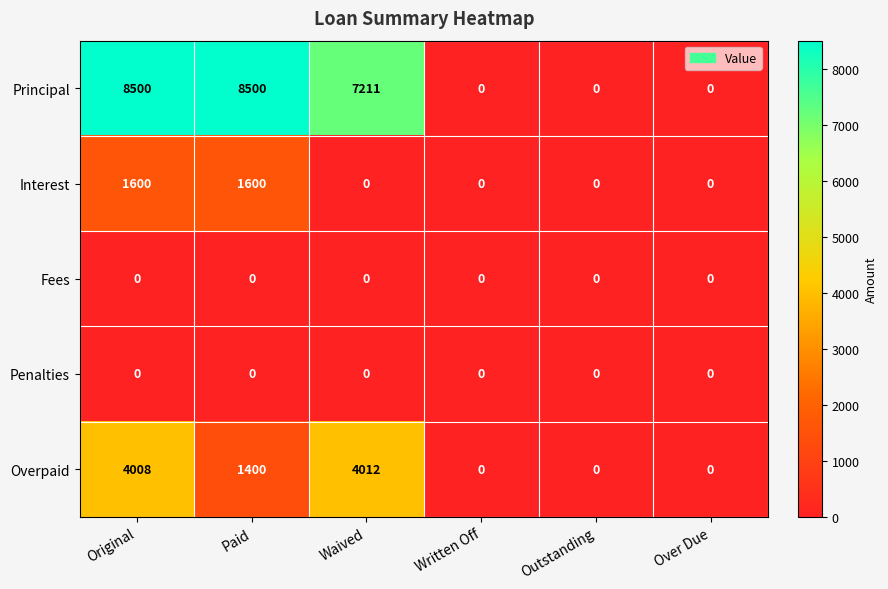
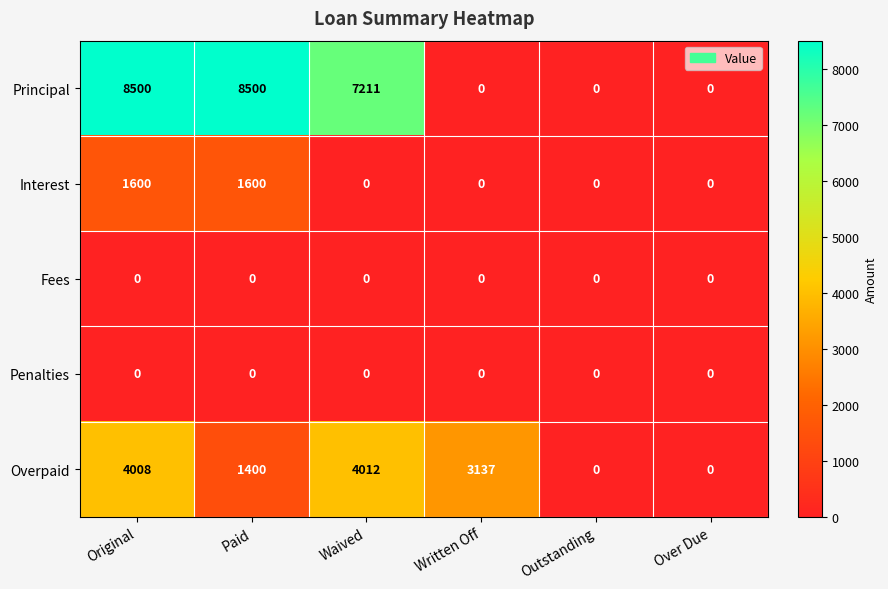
Overpaid, Written Off: 0 -> 3137
